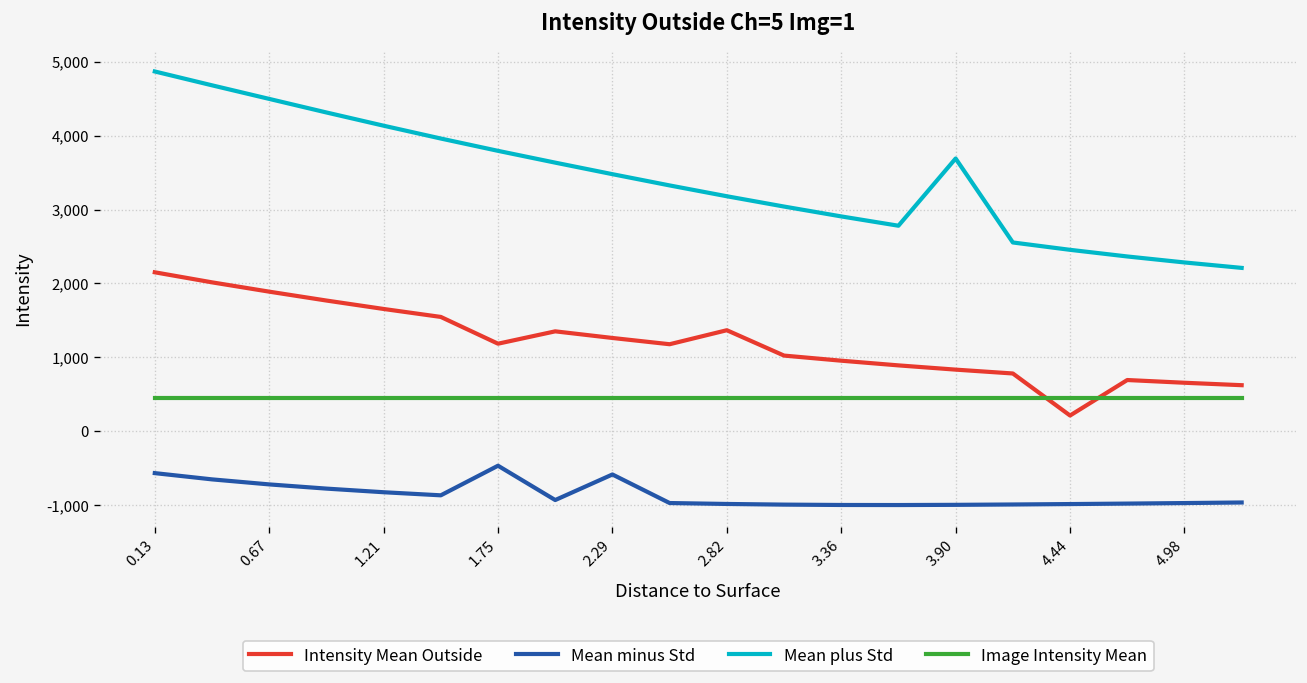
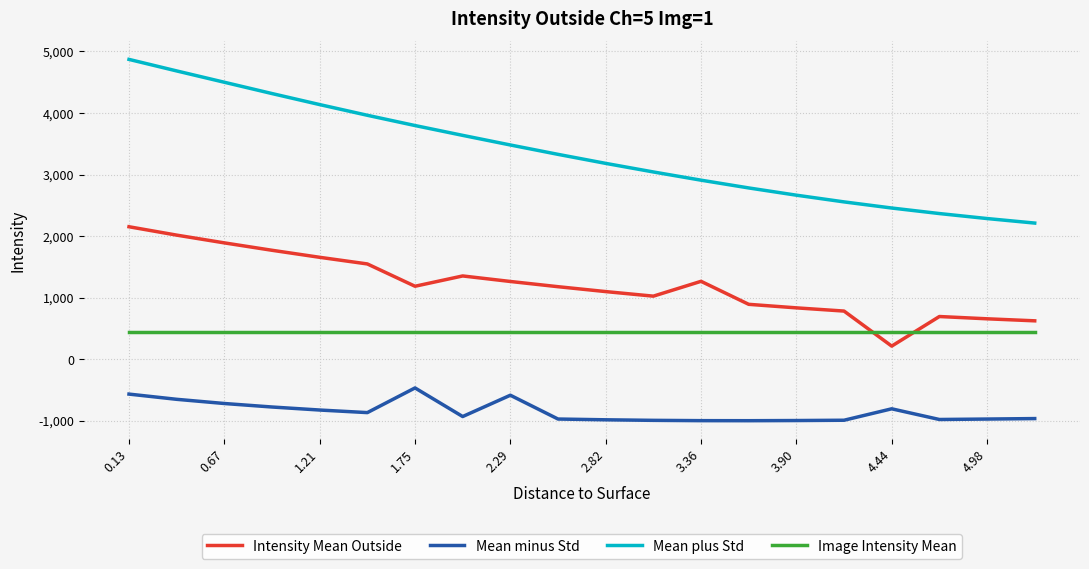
Intensity Mean Outside, 2.82: 1,400 -> 1,100
Intensity Mean Outside, 3.36: 1,000 -> 1,300
Mean plus Std, 3.90: 3,700 -> 2,700
Mean minus Std, 4.44: -1,000 -> -800
